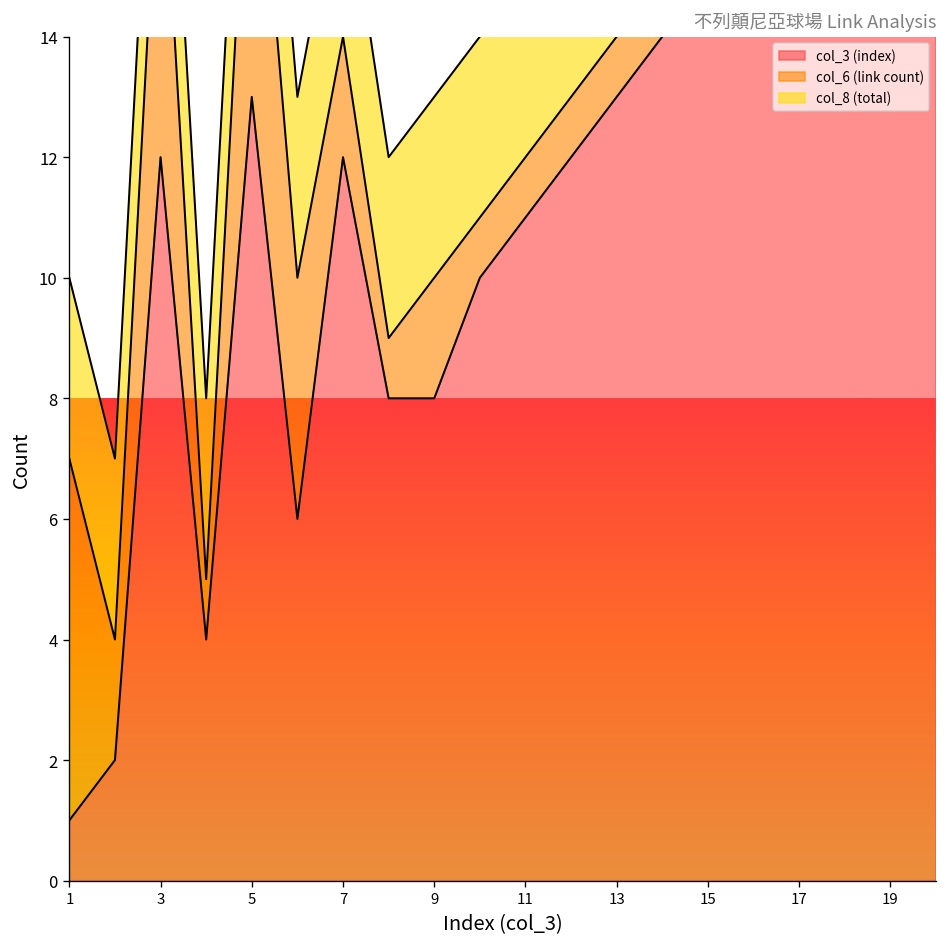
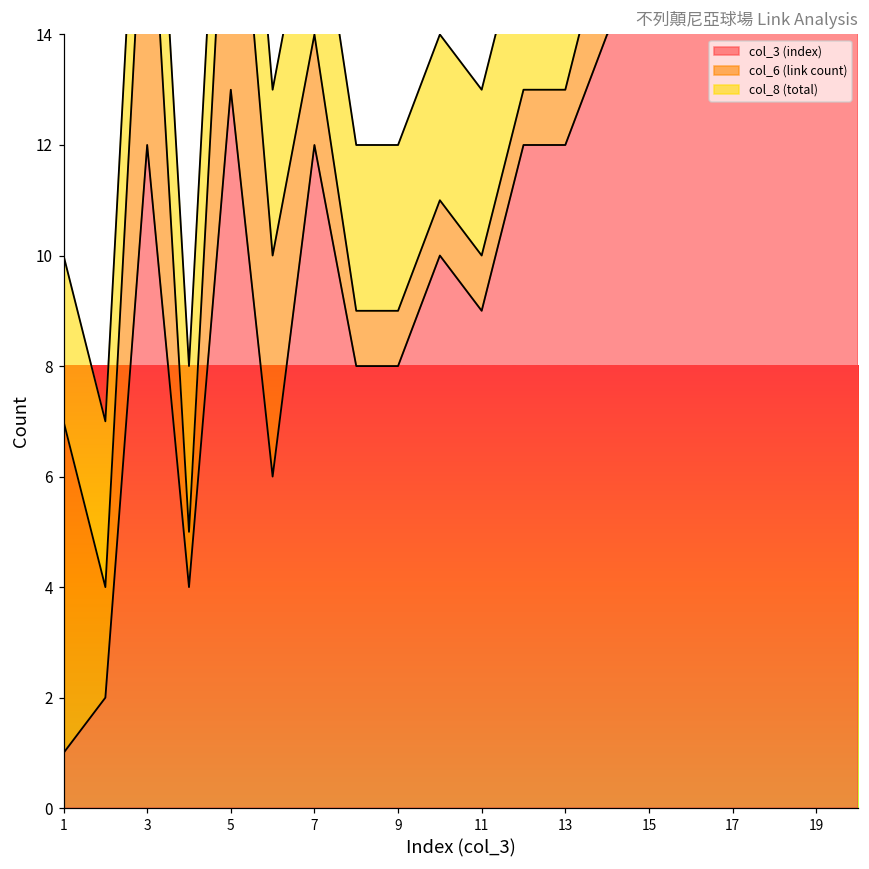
col_6 (link count), 9: 2 -> 1
col_3 (index), 11: 11 -> 9
col_3 (index), 13: 13 -> 12
